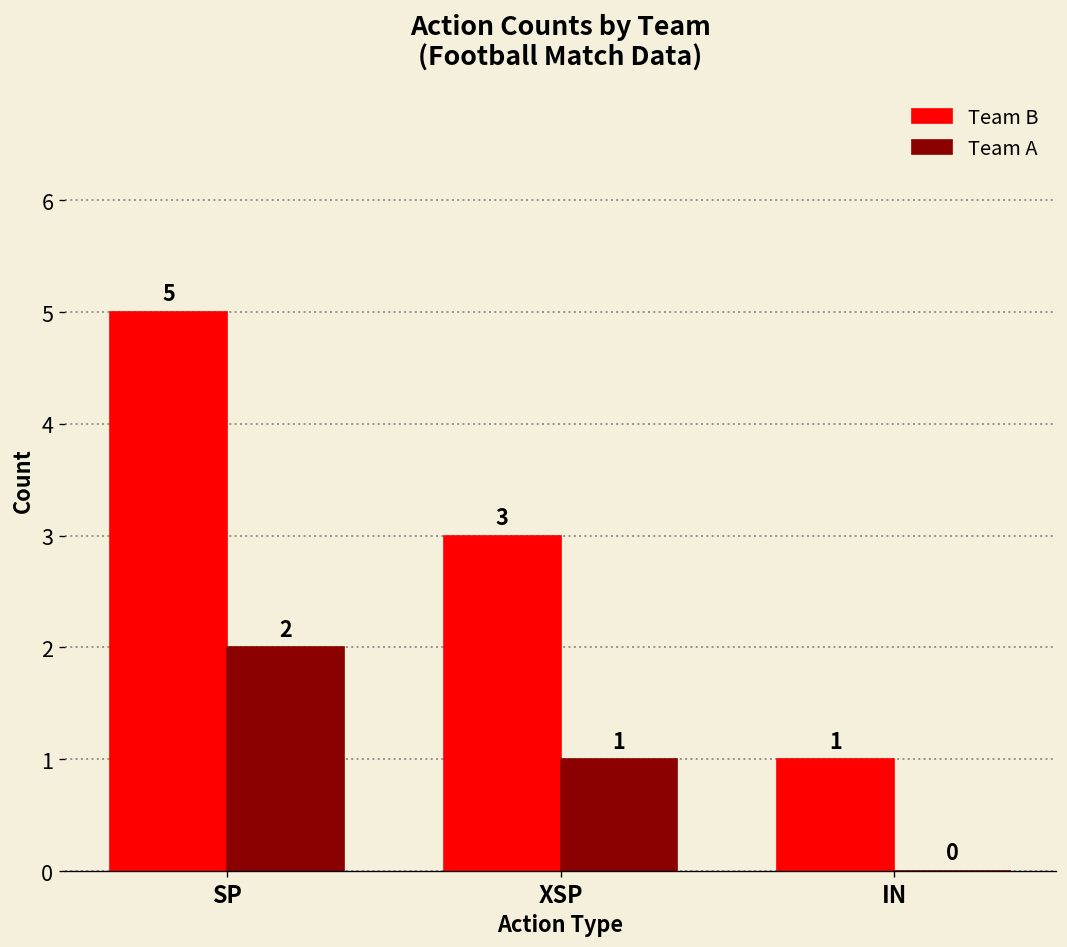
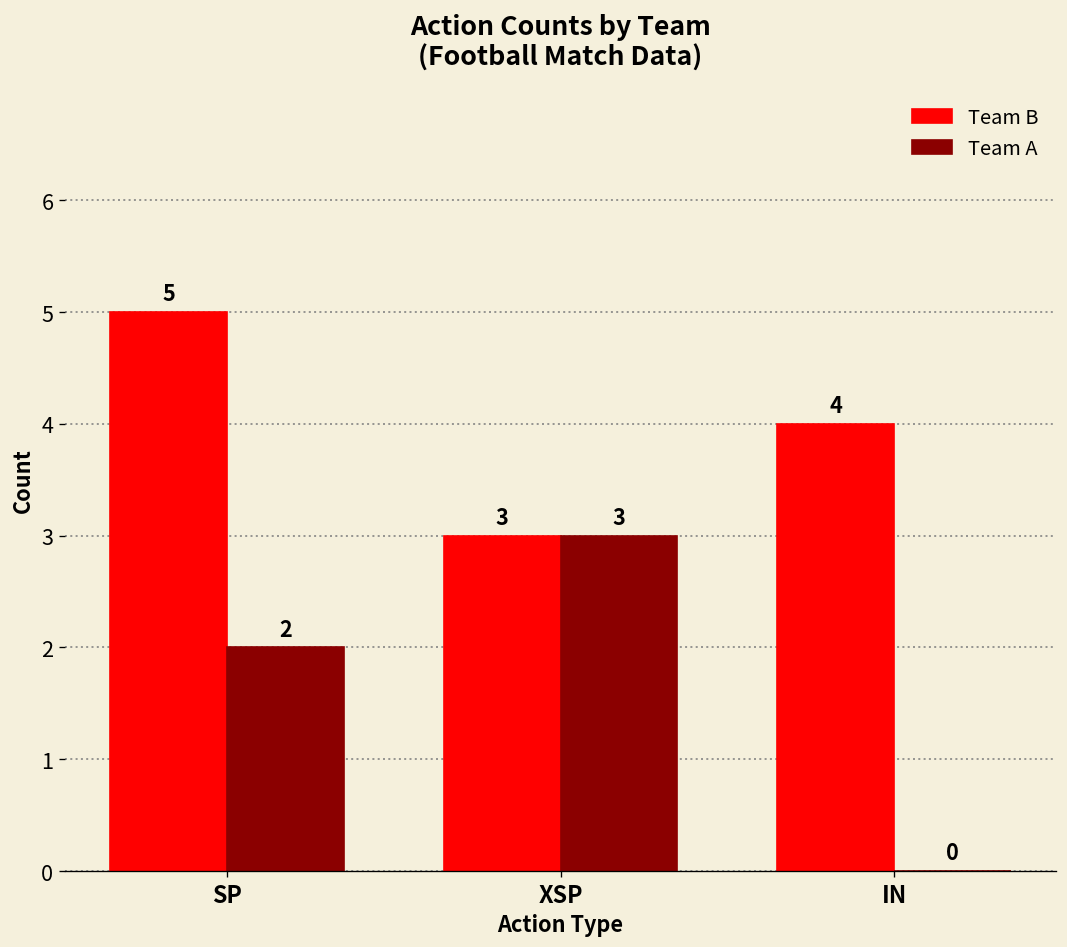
Team A, XSP: 1 -> 3
Team B, IN: 1 -> 4
